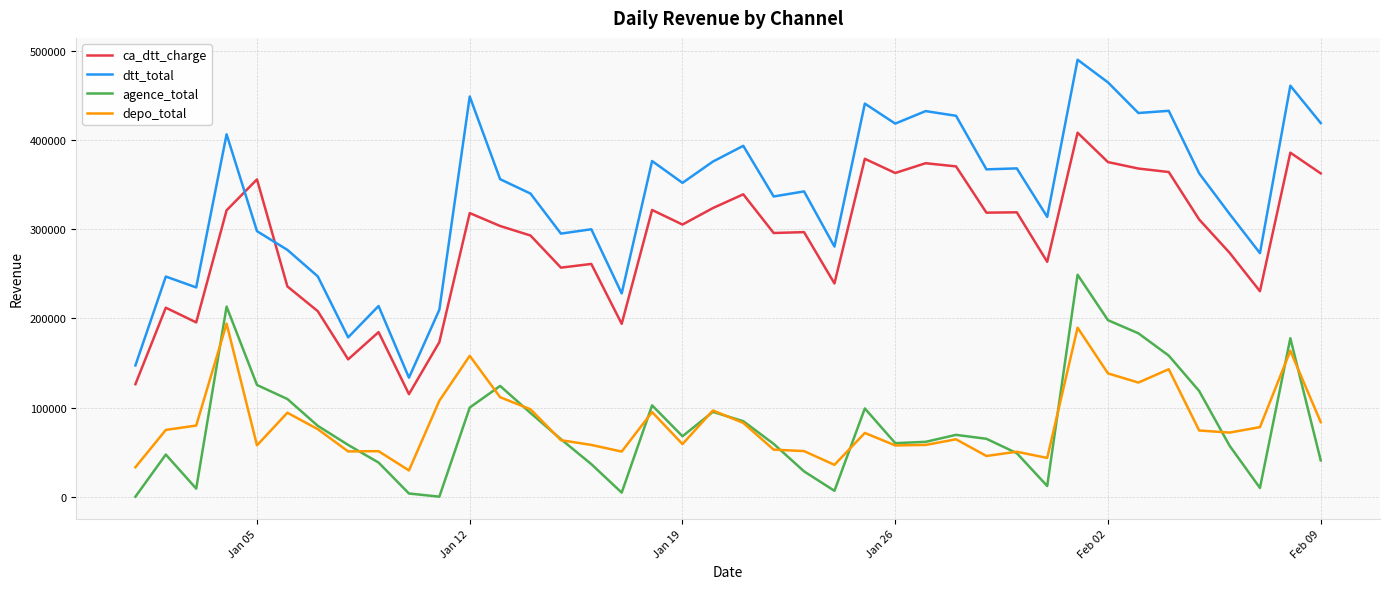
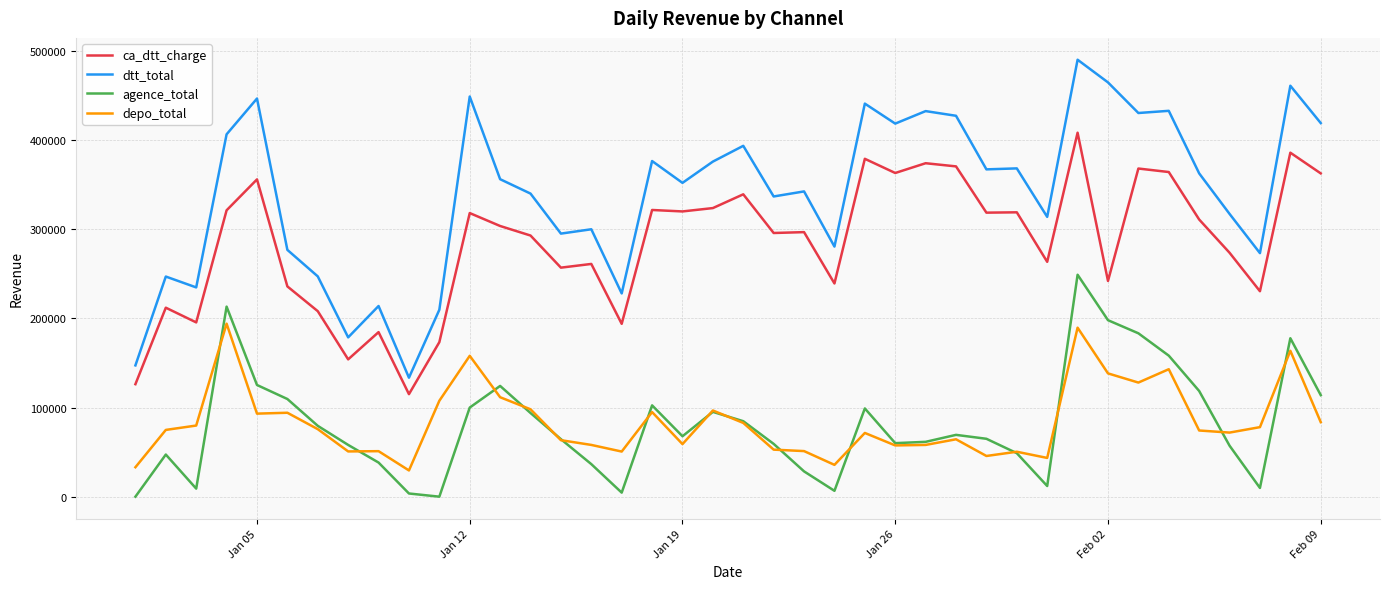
dtt_total, Jan 05: 300000 -> 450000
depo_total, Jan 05: 60000 -> 90000
ca_dtt_charge, Jan 19: 310000 -> 320000
ca_dtt_charge, Feb 02: 380000 -> 240000
agence_total, Feb 09: 40000 -> 110000
